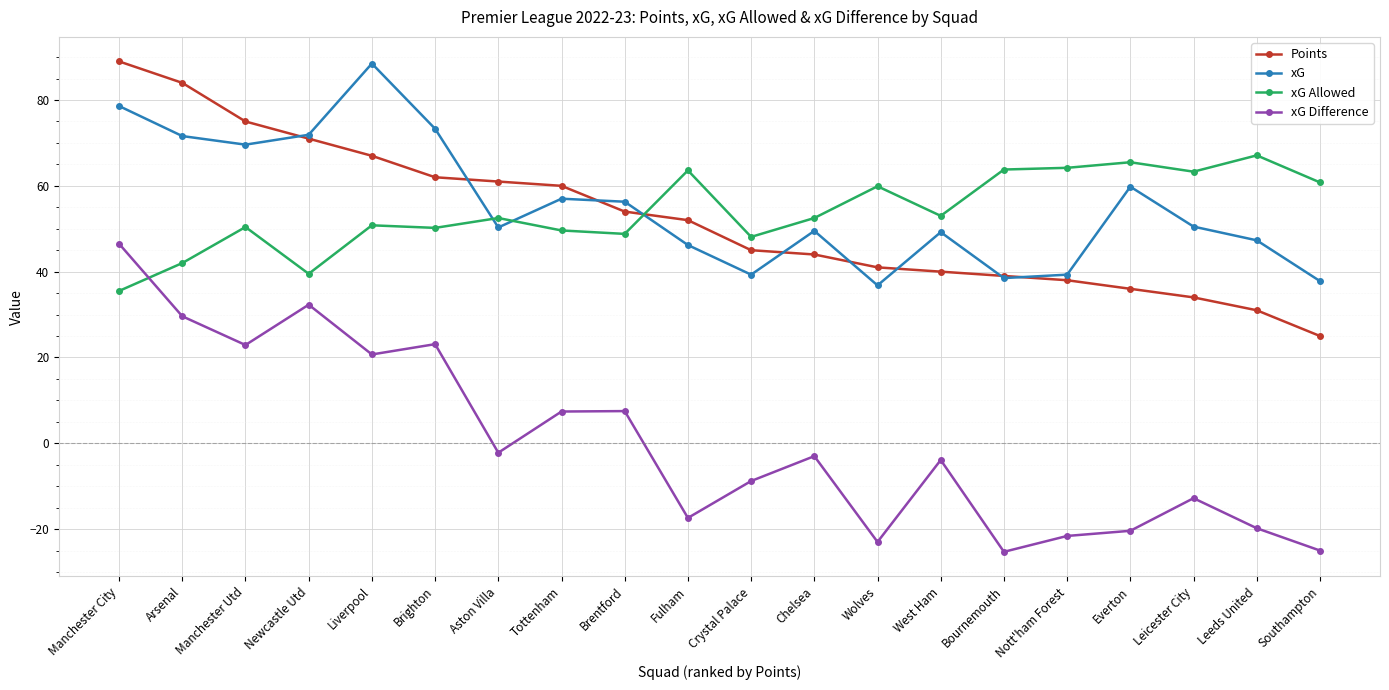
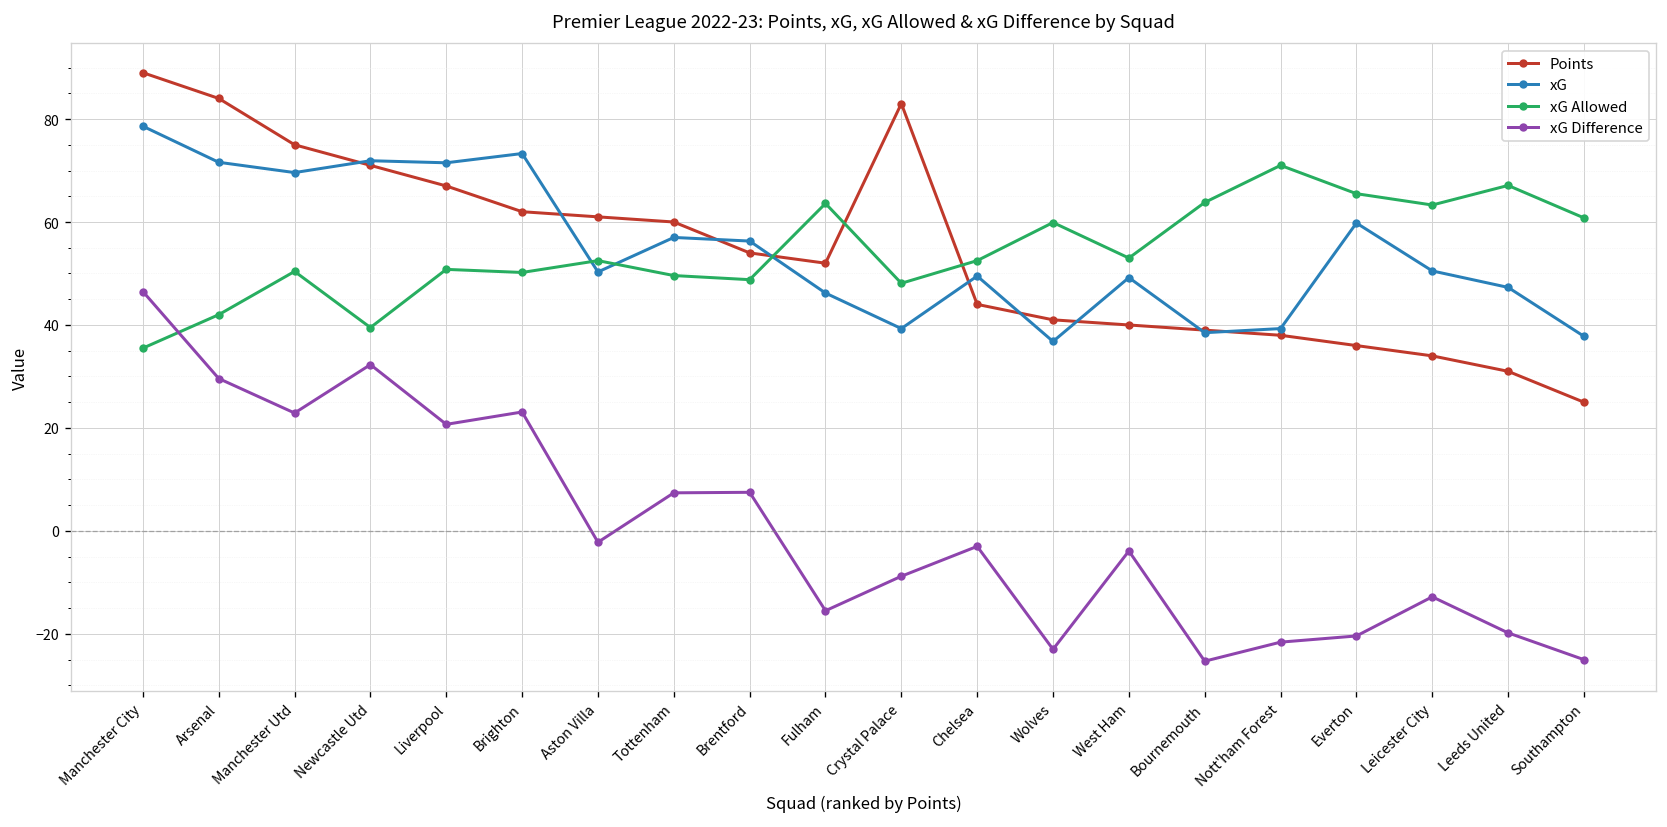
xG, Liverpool: 89 -> 72
xG Difference, Fulham: -17 -> -16
Points, Crystal Palace: 45 -> 83
xG Allowed, Nott'ham Forest: 64 -> 71
